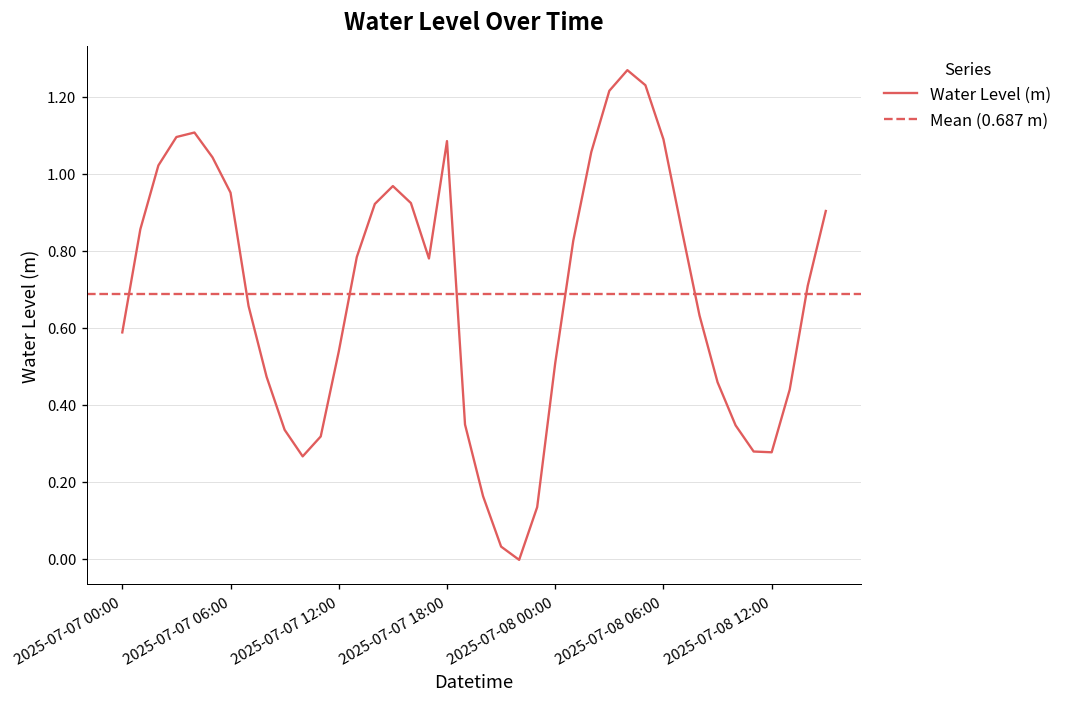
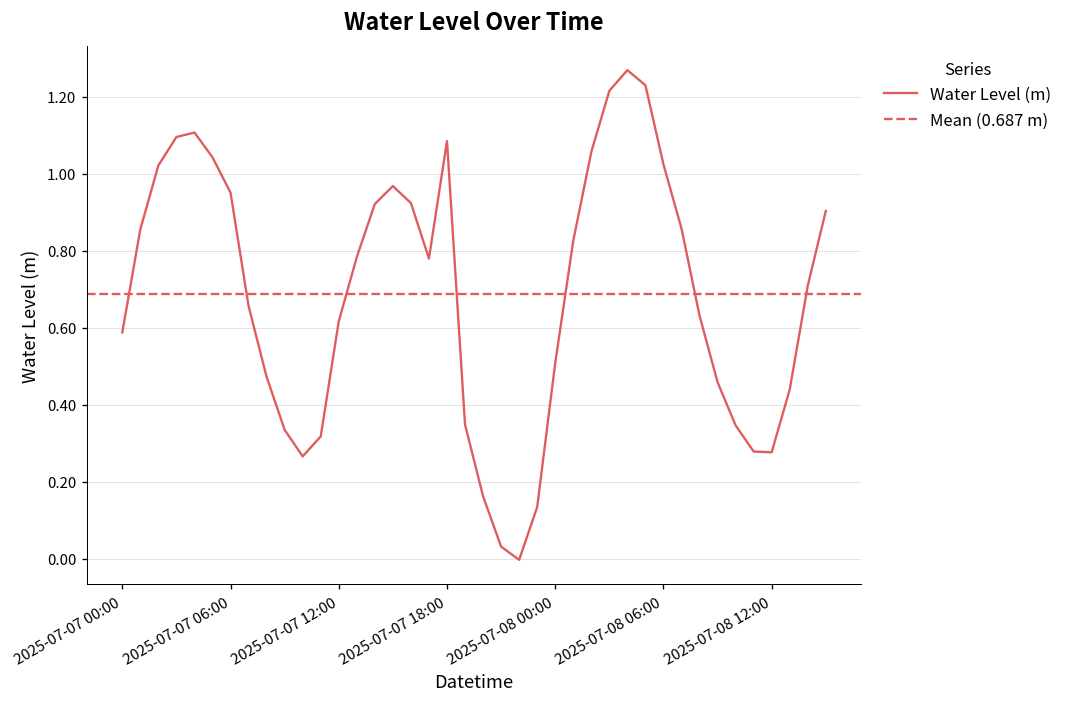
2025-07-07 12:00: 0.54 -> 0.62
2025-07-08 06:00: 1.09 -> 1.02
